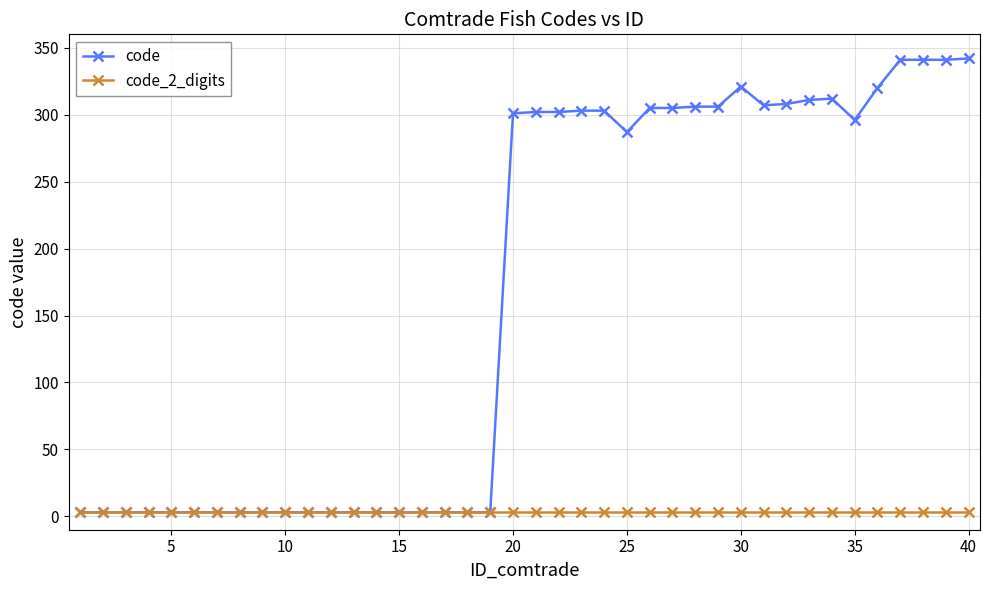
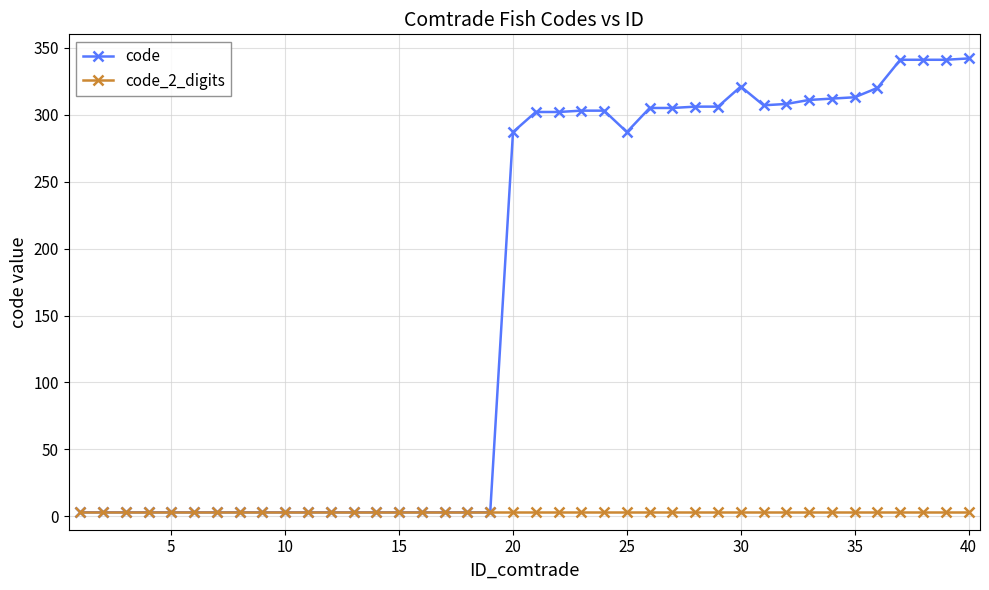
code, 20: 301 -> 287
code, 35: 296 -> 313
